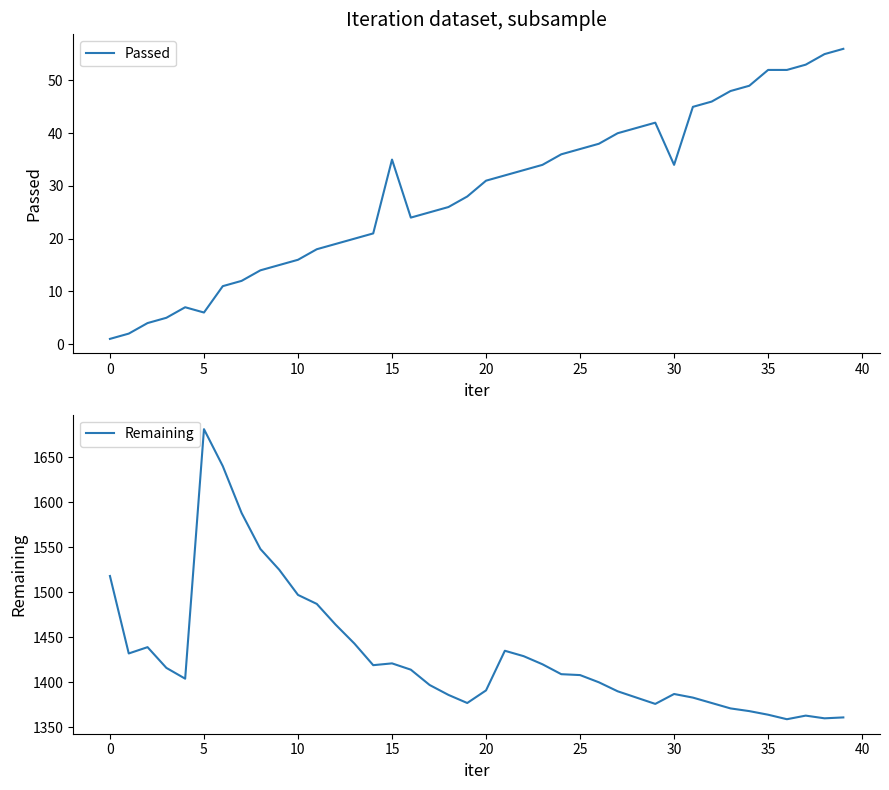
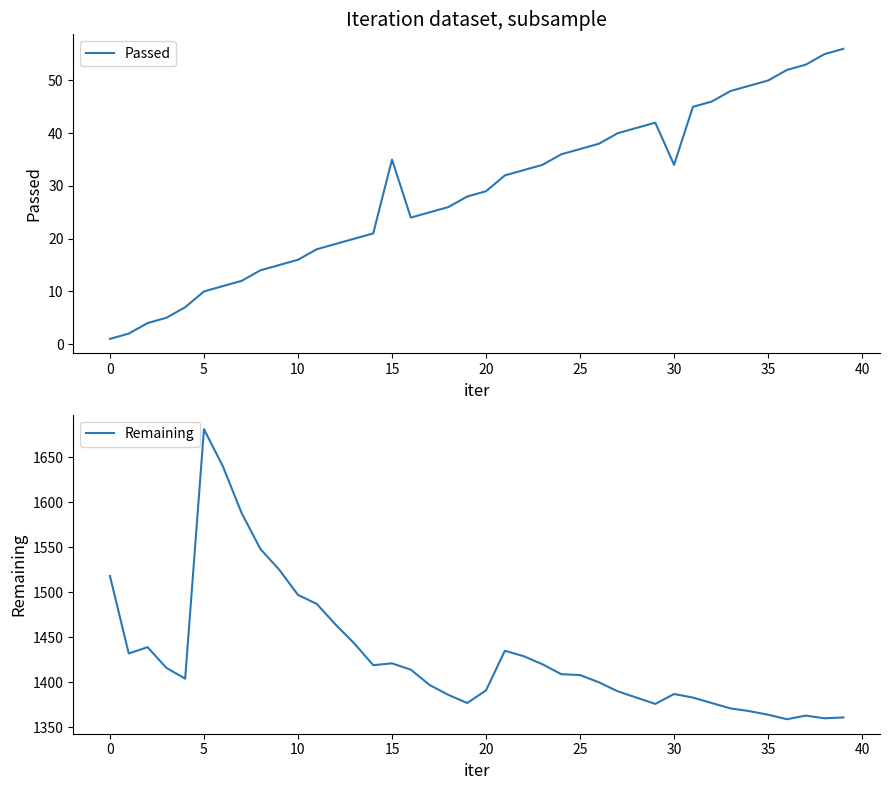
Iteration dataset, subsample, 5: 6 -> 10
Iteration dataset, subsample, 20: 31 -> 29
Iteration dataset, subsample, 35: 52 -> 50
